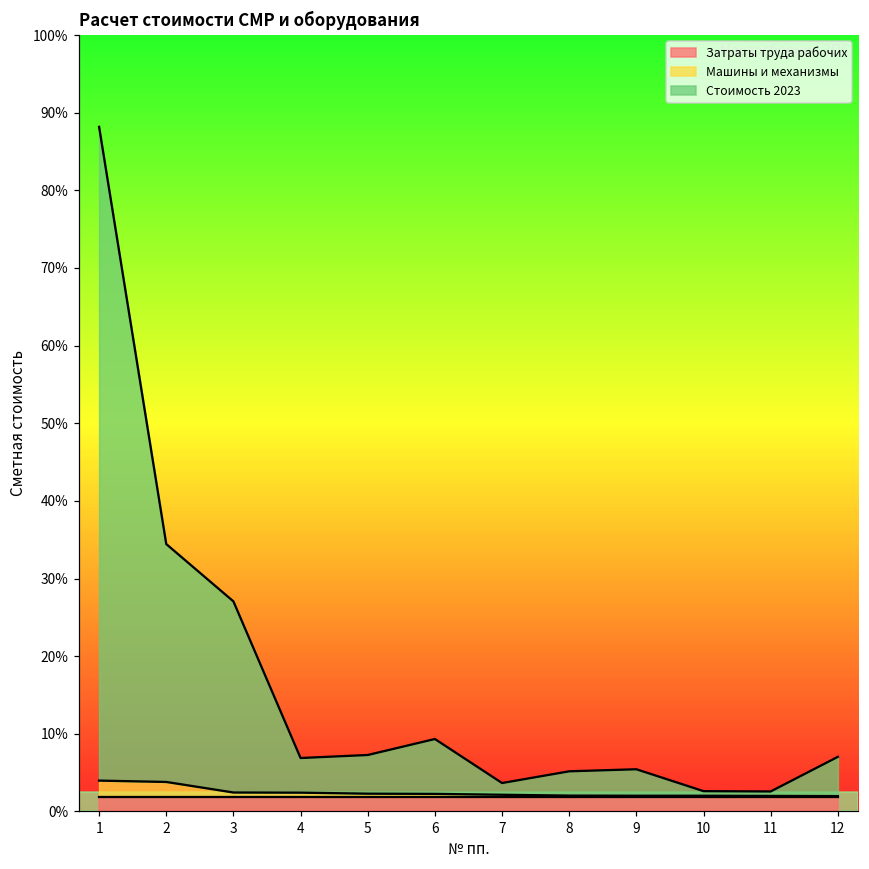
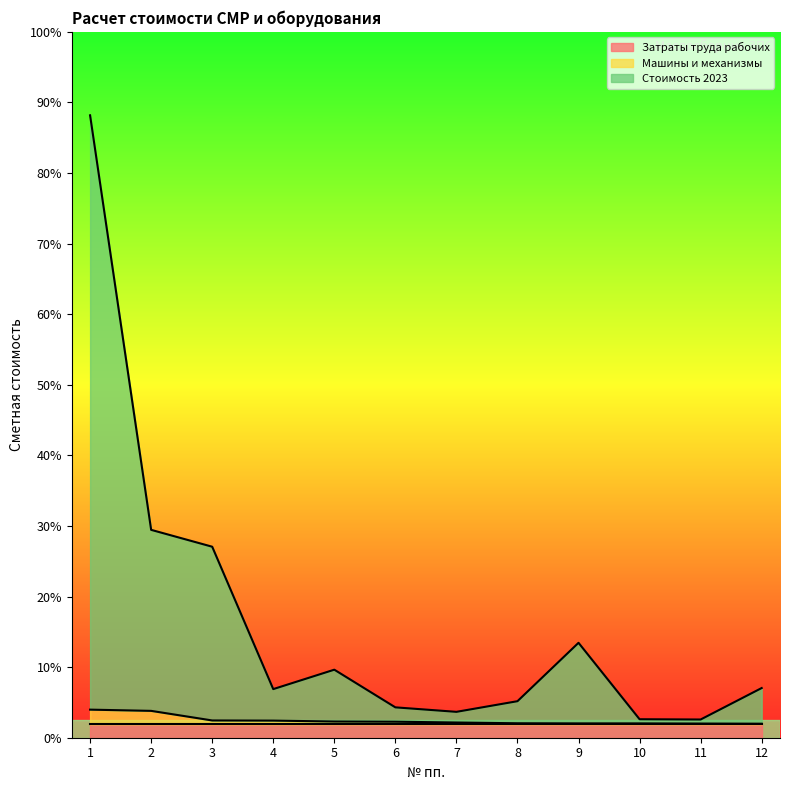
Стоимость 2023, 2: 31% -> 26%
Стоимость 2023, 5: 5% -> 7%
Стоимость 2023, 6: 7% -> 2%
Стоимость 2023, 9: 3% -> 11%
